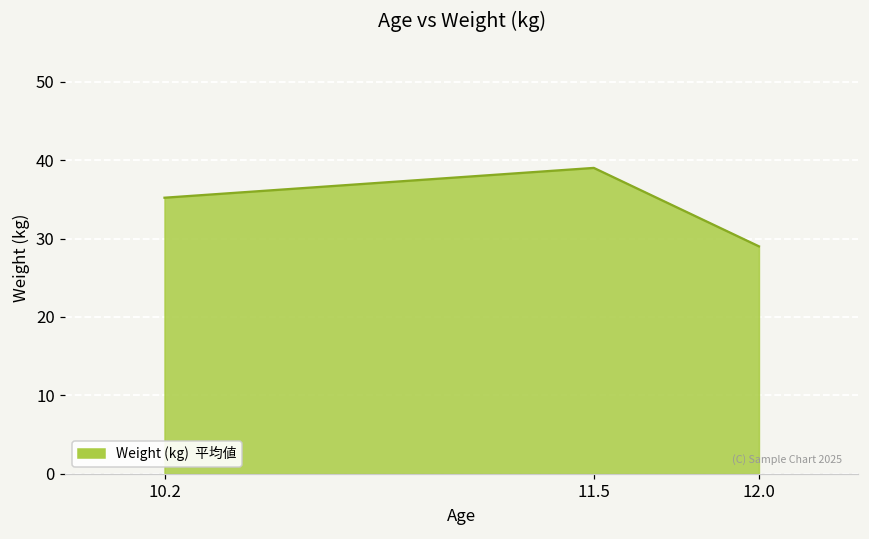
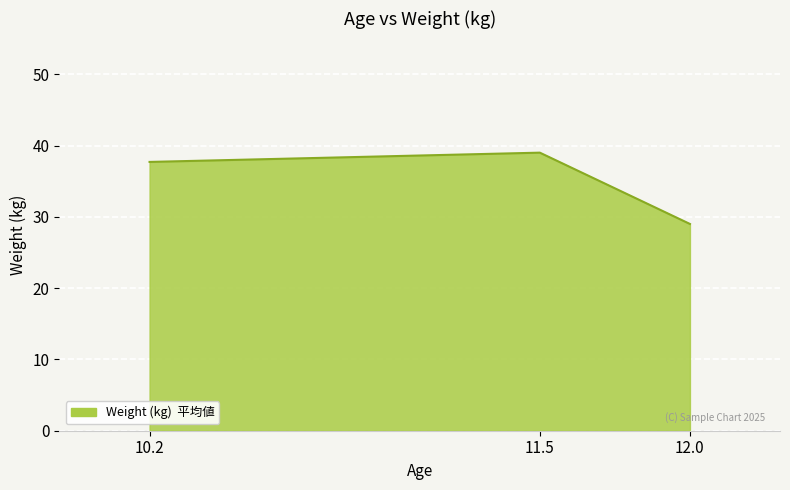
10.2: 35 -> 38
